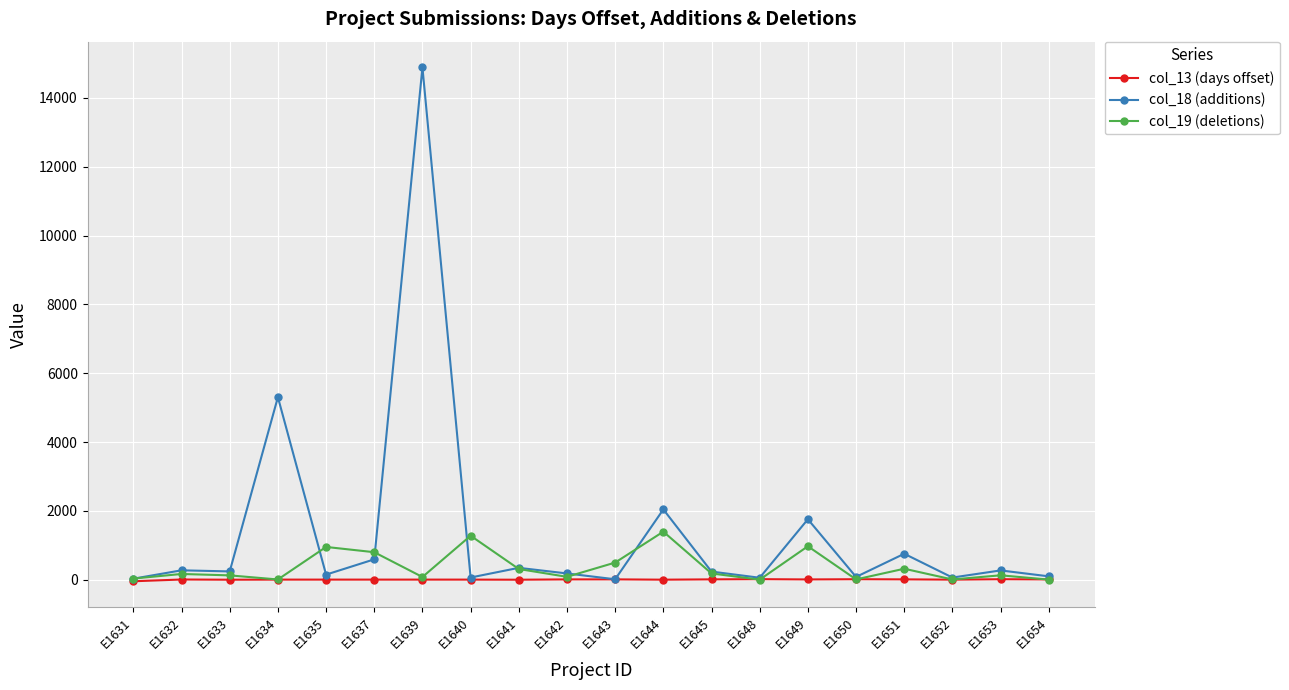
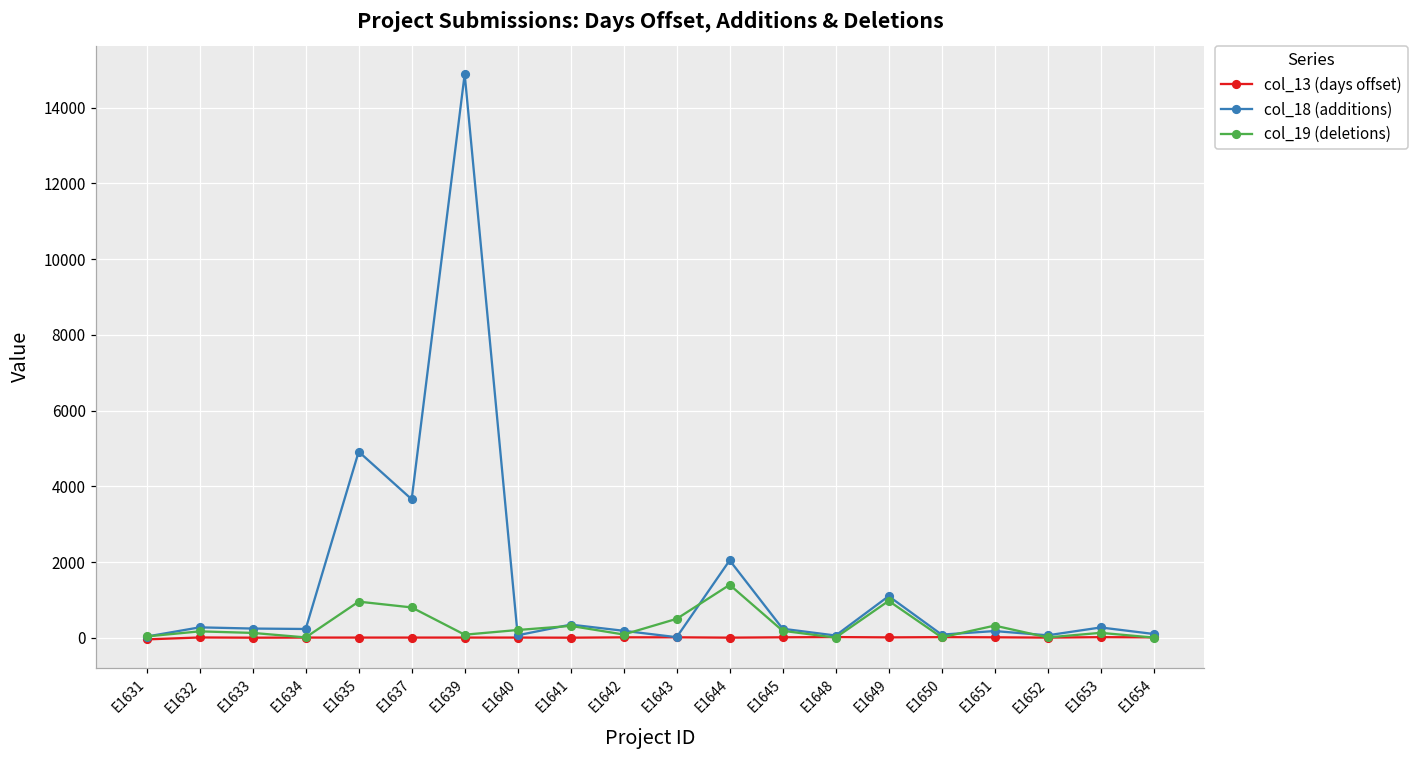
col_18 (additions), E1634: 5300 -> 200
col_18 (additions), E1635: 200 -> 4900
col_18 (additions), E1637: 600 -> 3700
col_19 (deletions), E1640: 1300 -> 200
col_18 (additions), E1649: 1800 -> 1100
col_18 (additions), E1651: 800 -> 200
